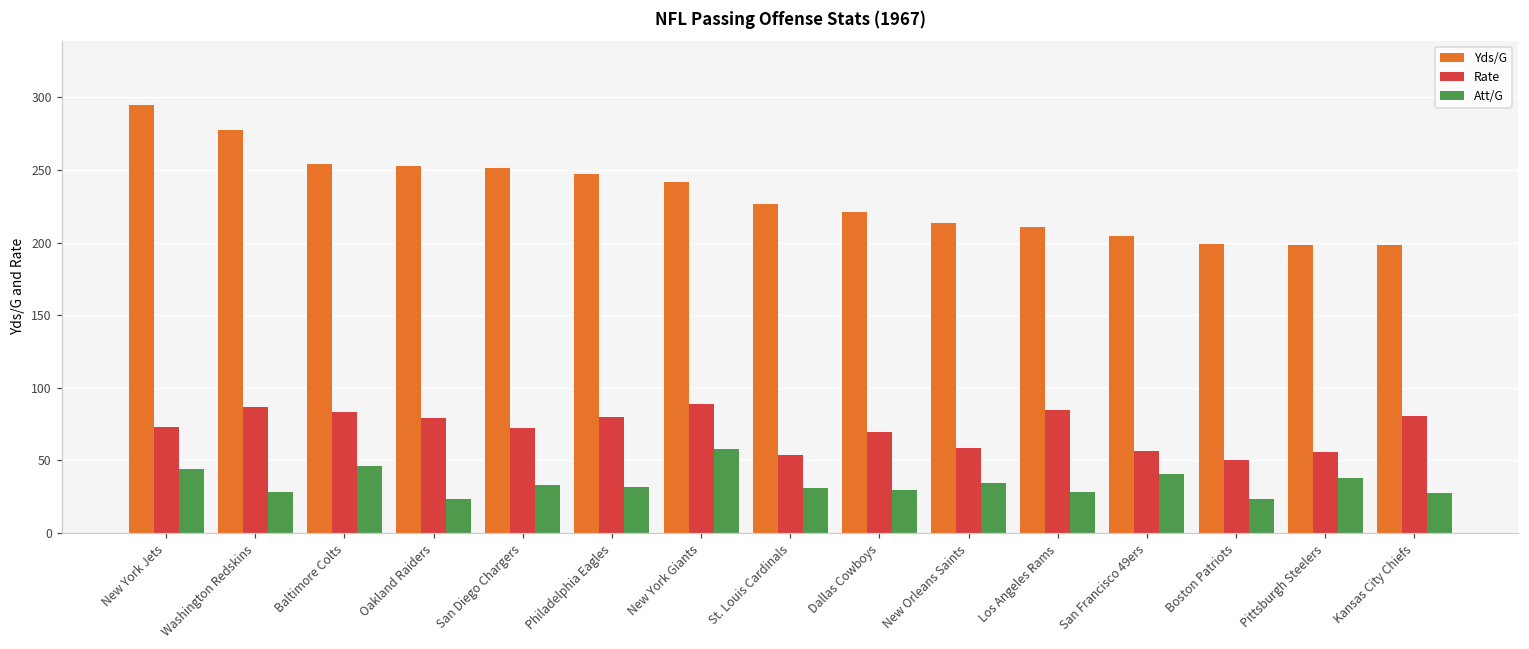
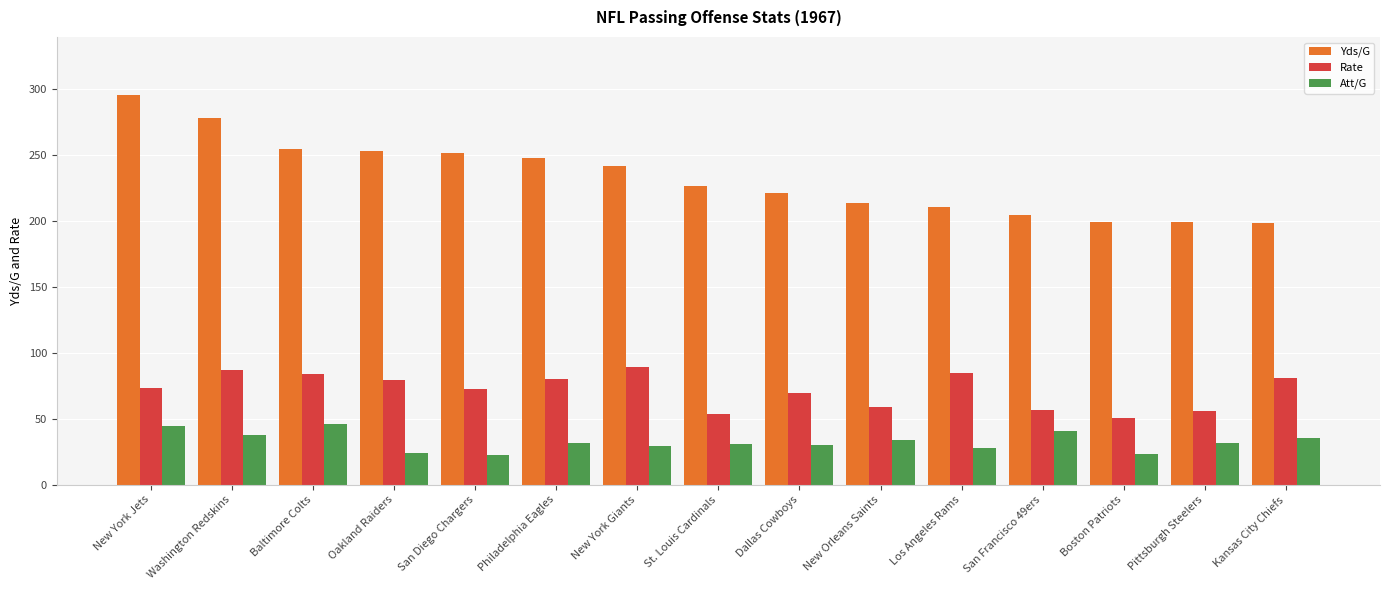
Att/G, Washington Redskins: 28 -> 38
Att/G, San Diego Chargers: 33 -> 22
Att/G, New York Giants: 58 -> 29
Att/G, Pittsburgh Steelers: 38 -> 32
Att/G, Kansas City Chiefs: 27 -> 35
